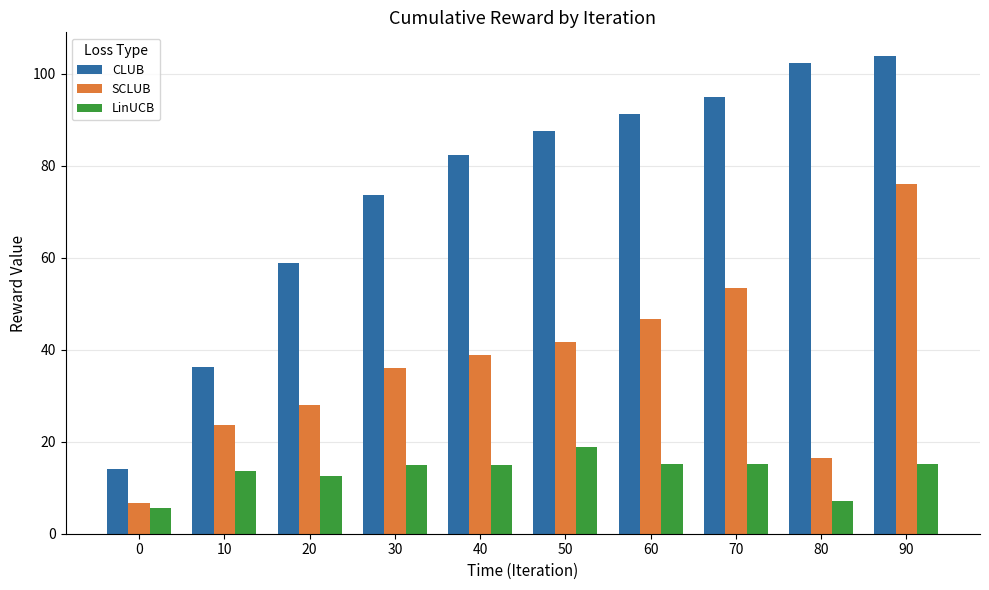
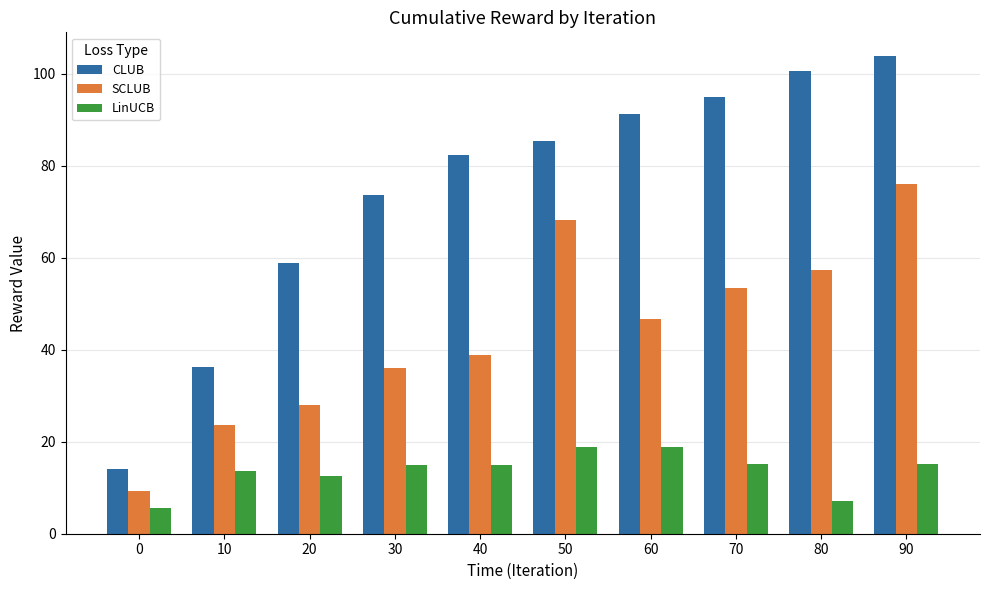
SCLUB, 0: 7 -> 9
CLUB, 50: 88 -> 85
SCLUB, 50: 42 -> 68
LinUCB, 60: 15 -> 19
CLUB, 80: 102 -> 101
SCLUB, 80: 16 -> 57
